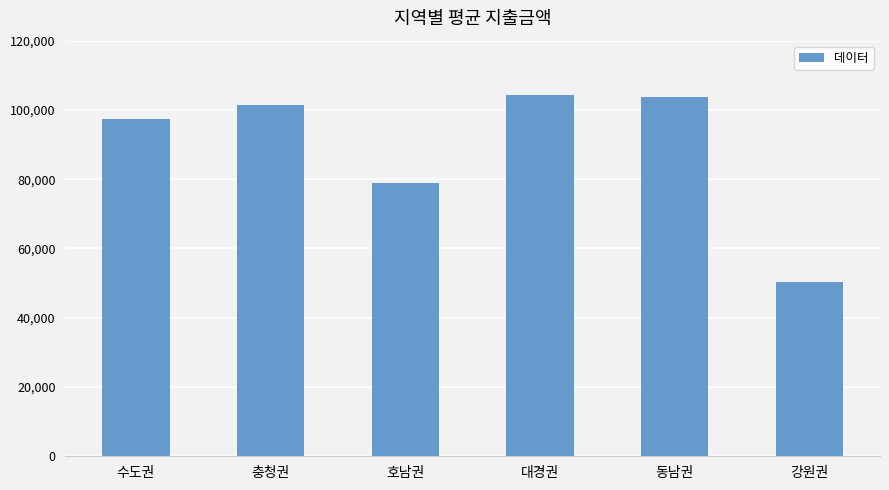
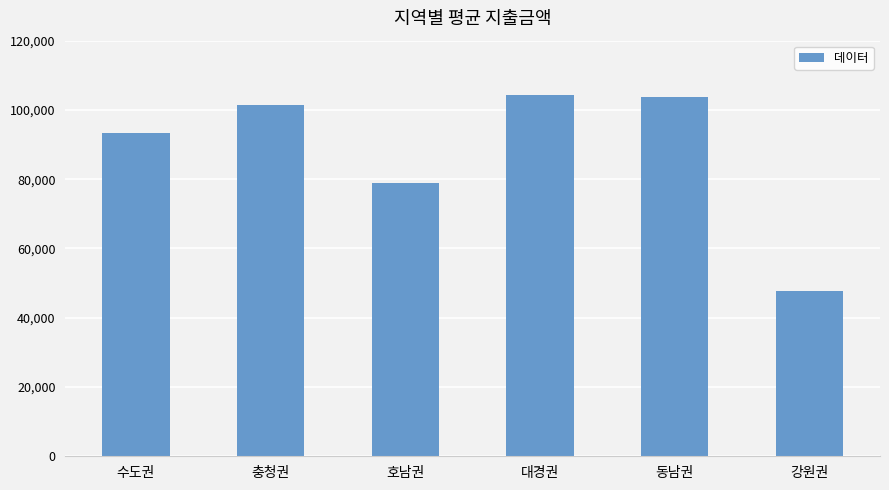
수도권: 97,000 -> 93,000
강원권: 50,000 -> 48,000
